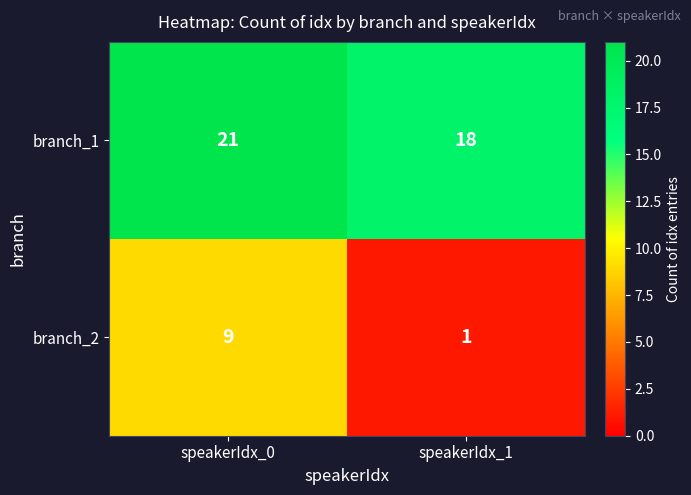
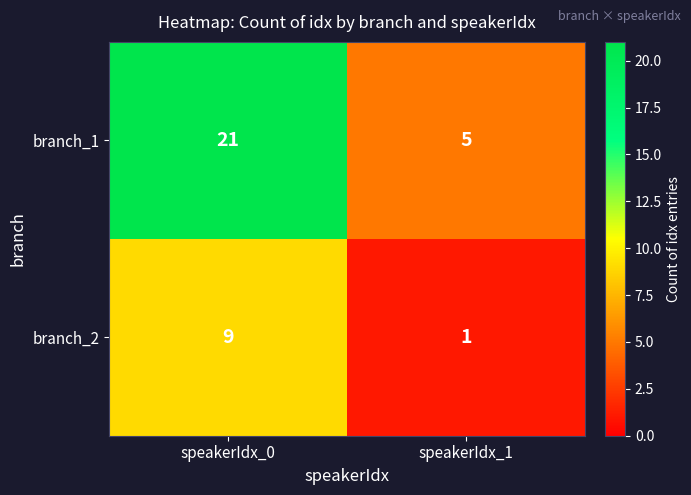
branch_1, speakerIdx_1: 18 -> 5
